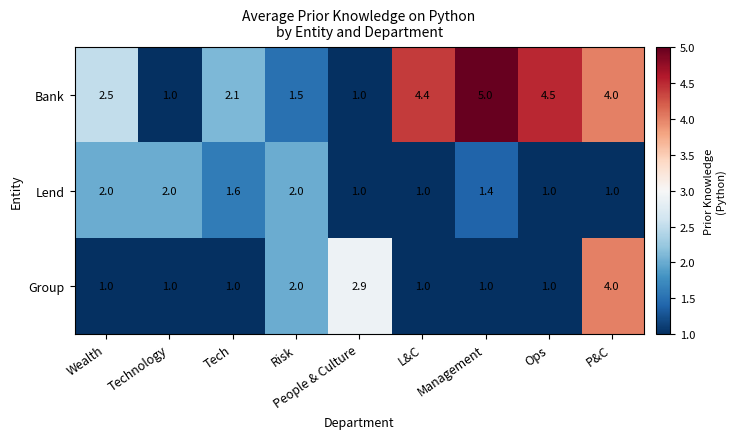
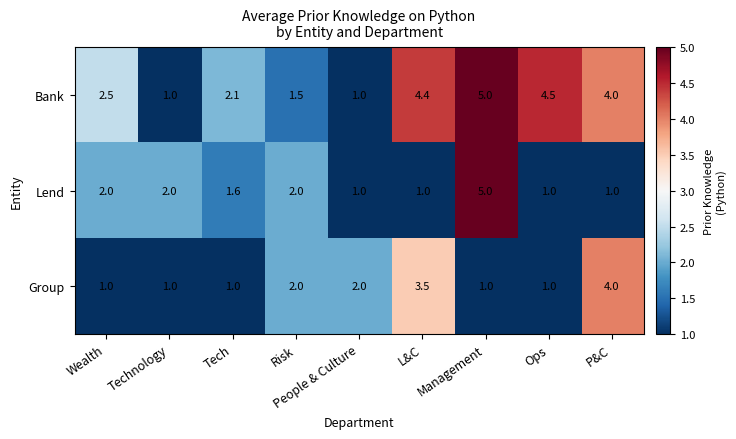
Lend, Management: 1.4 -> 5.0
Group, People & Culture: 2.9 -> 2.0
Group, L&C: 1.0 -> 3.5
